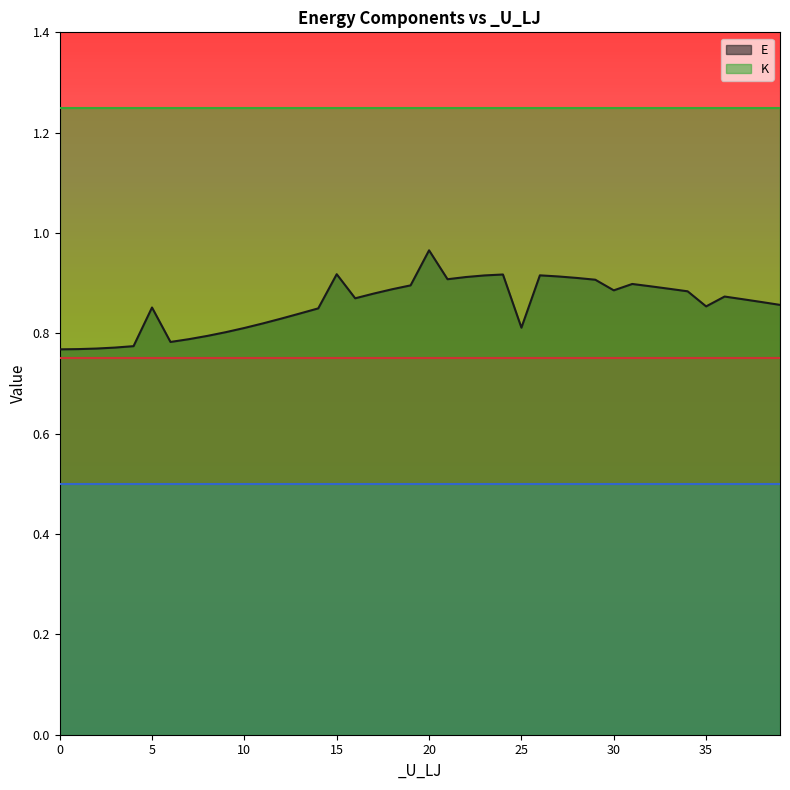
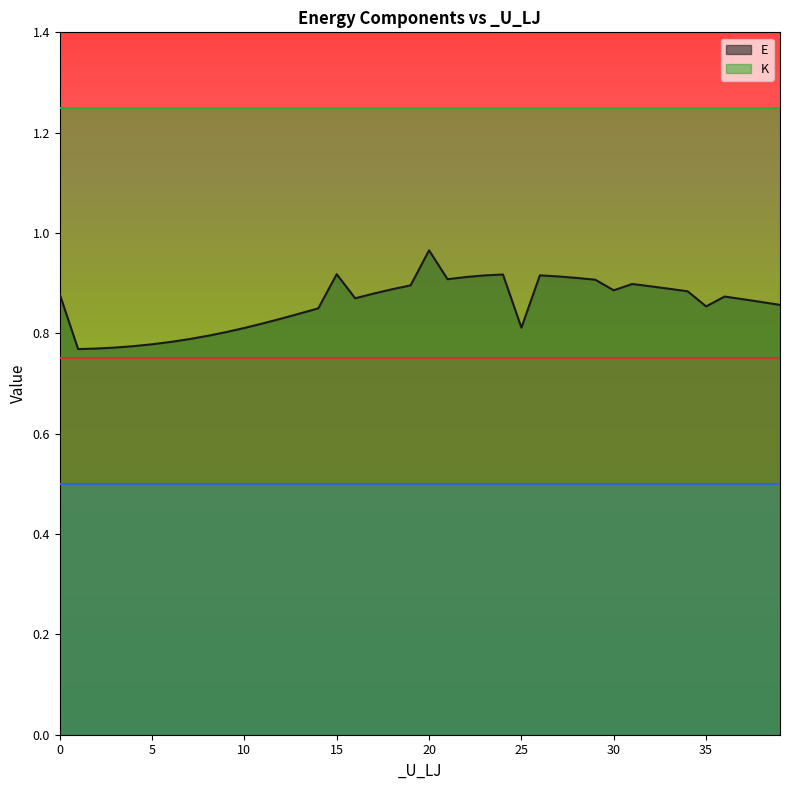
E, 0: 0.77 -> 0.88
E, 5: 0.85 -> 0.78
